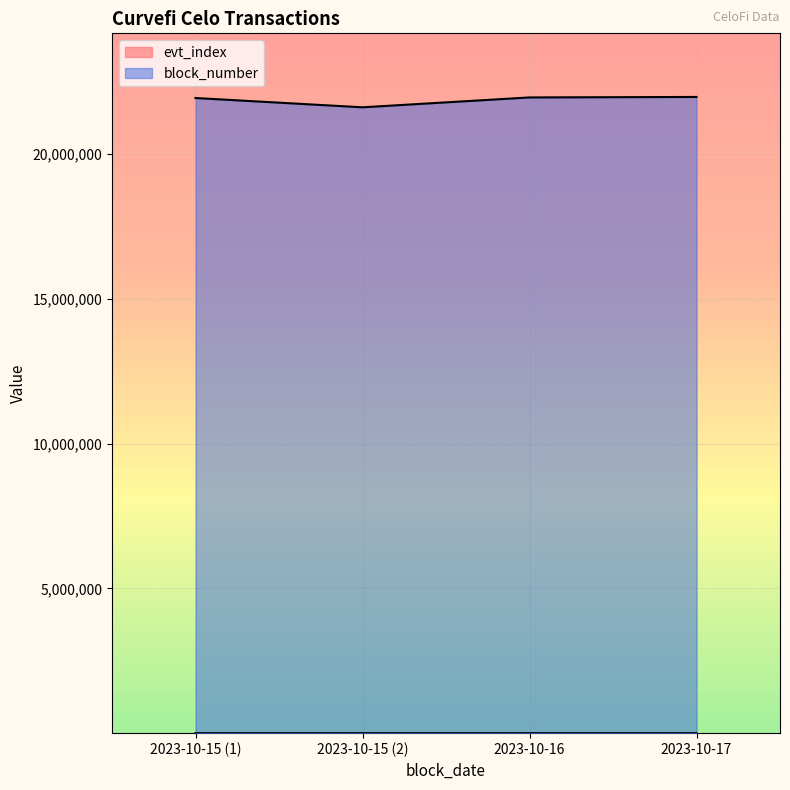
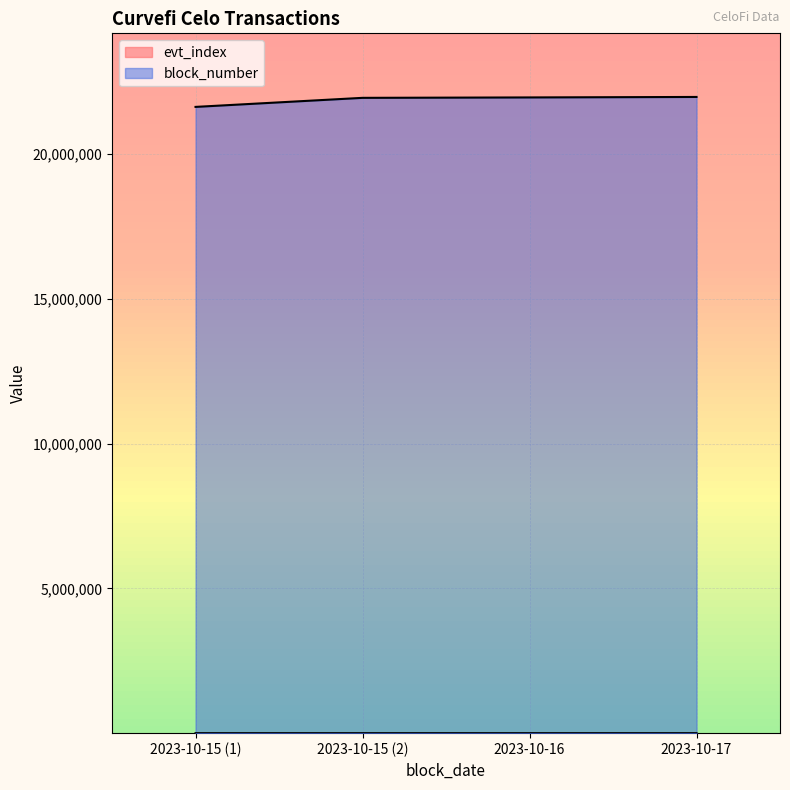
block_number, 2023-10-15 (1): 21,900,000 -> 21,600,000
block_number, 2023-10-15 (2): 21,600,000 -> 21,900,000
